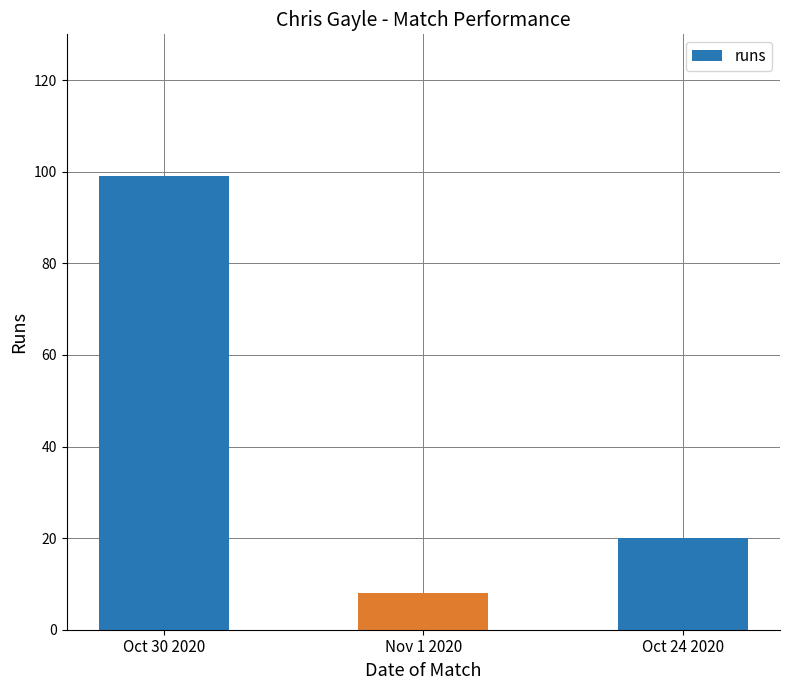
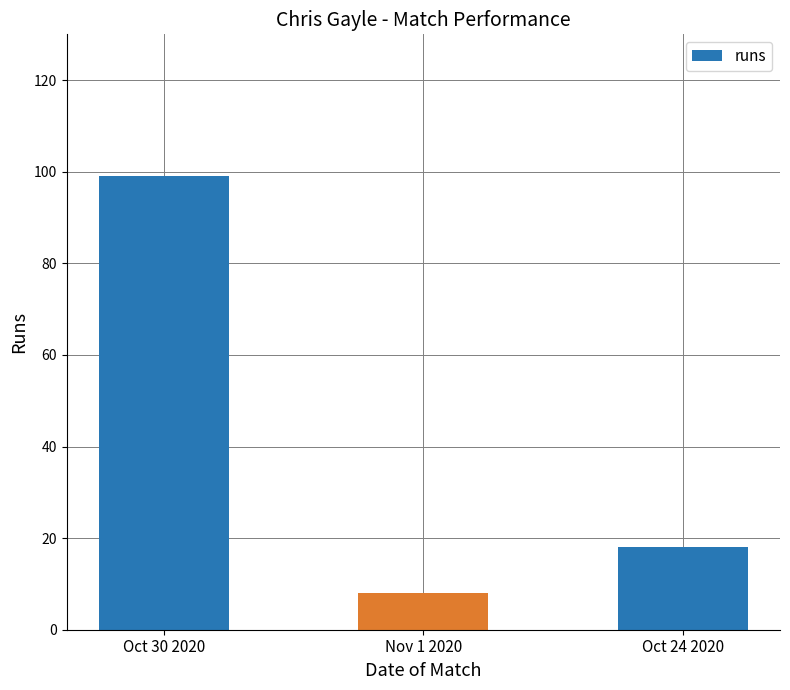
Oct 24 2020: 20 -> 18
